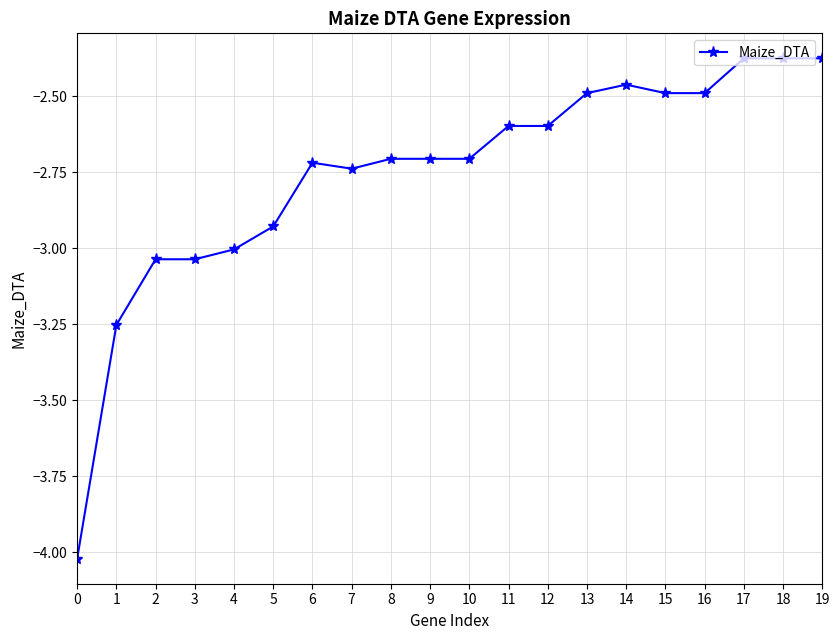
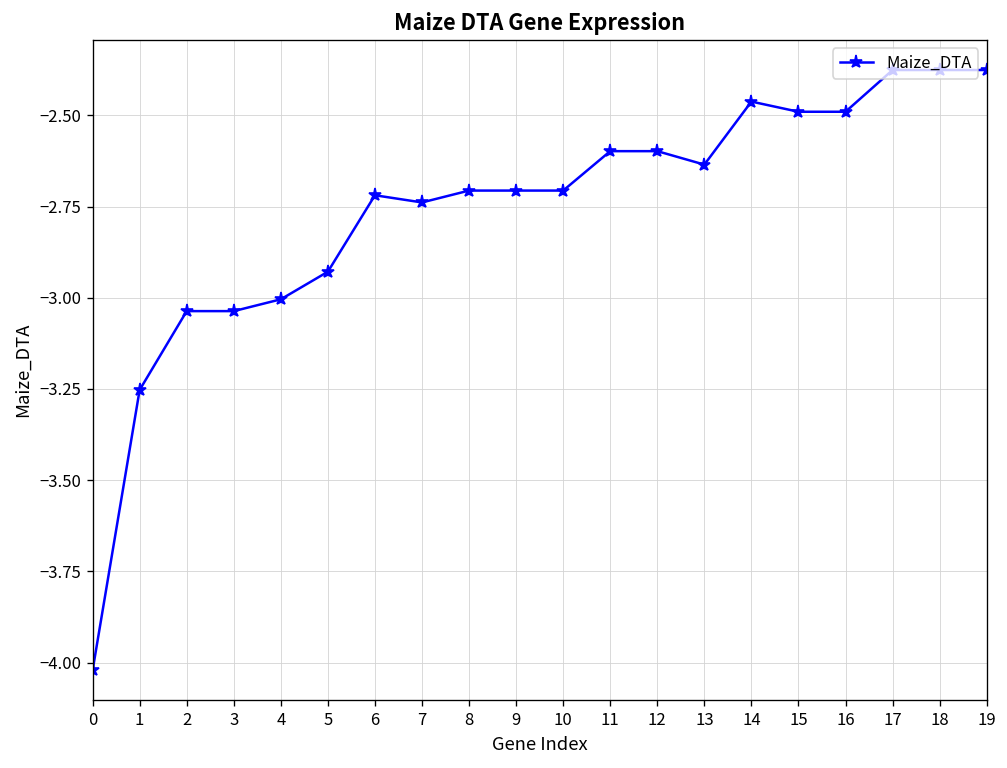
13: -2.49 -> -2.64
